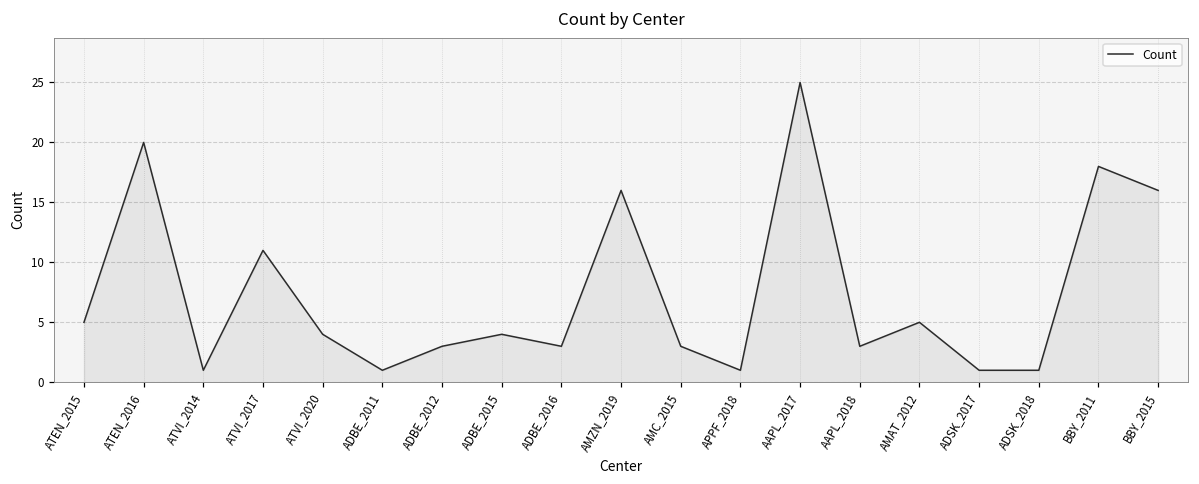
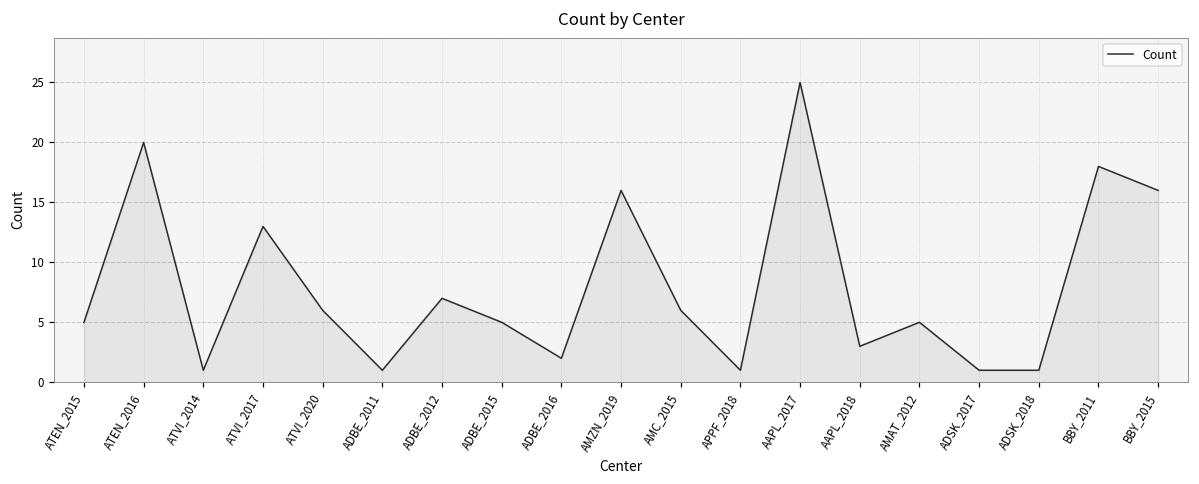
ATVI_2017: 11 -> 13
ATVI_2020: 4 -> 6
ADBE_2012: 3 -> 7
ADBE_2015: 4 -> 5
ADBE_2016: 3 -> 2
AMC_2015: 3 -> 6
